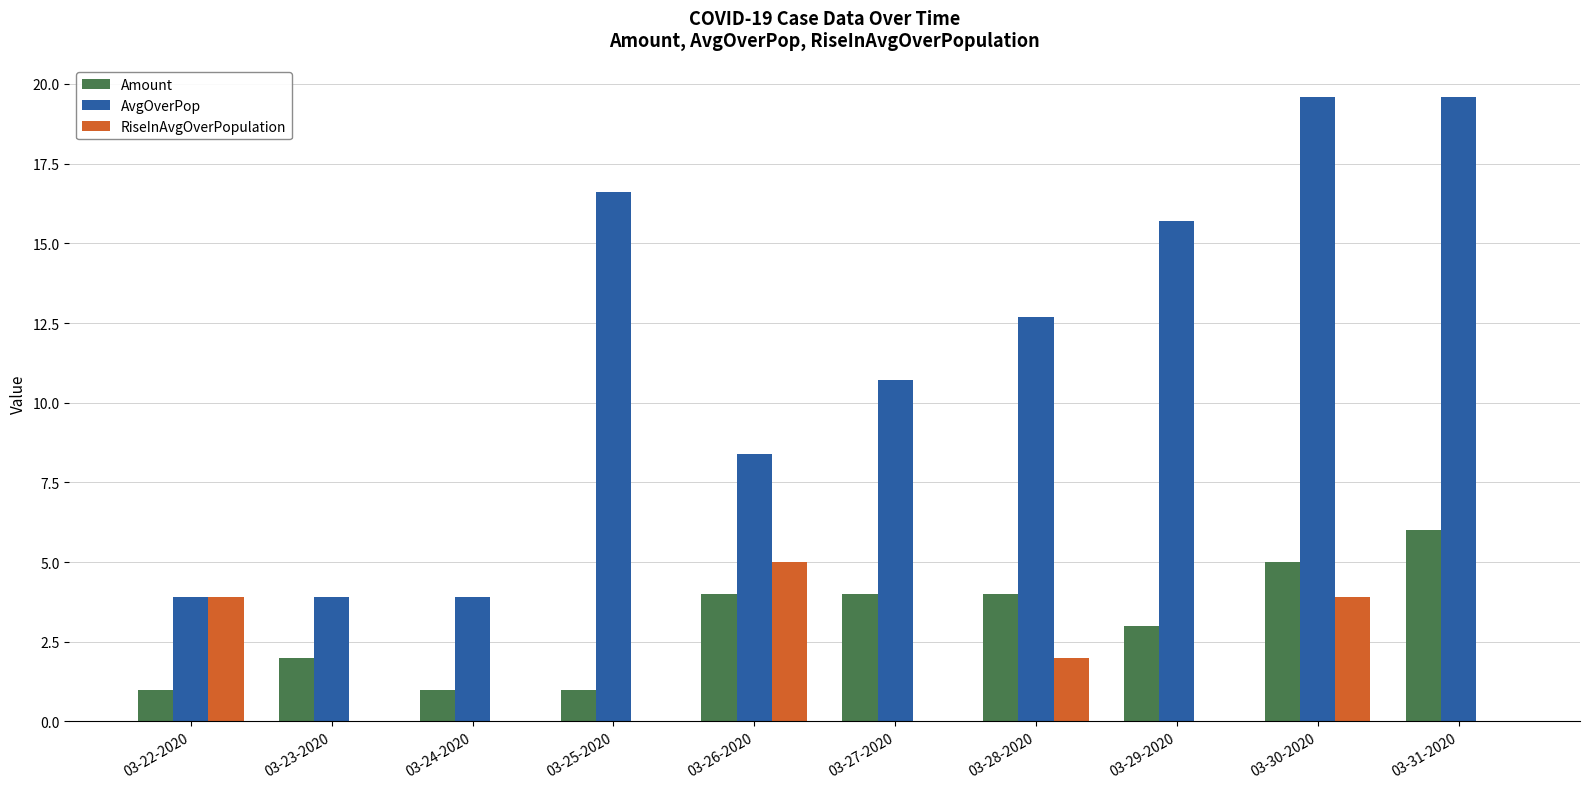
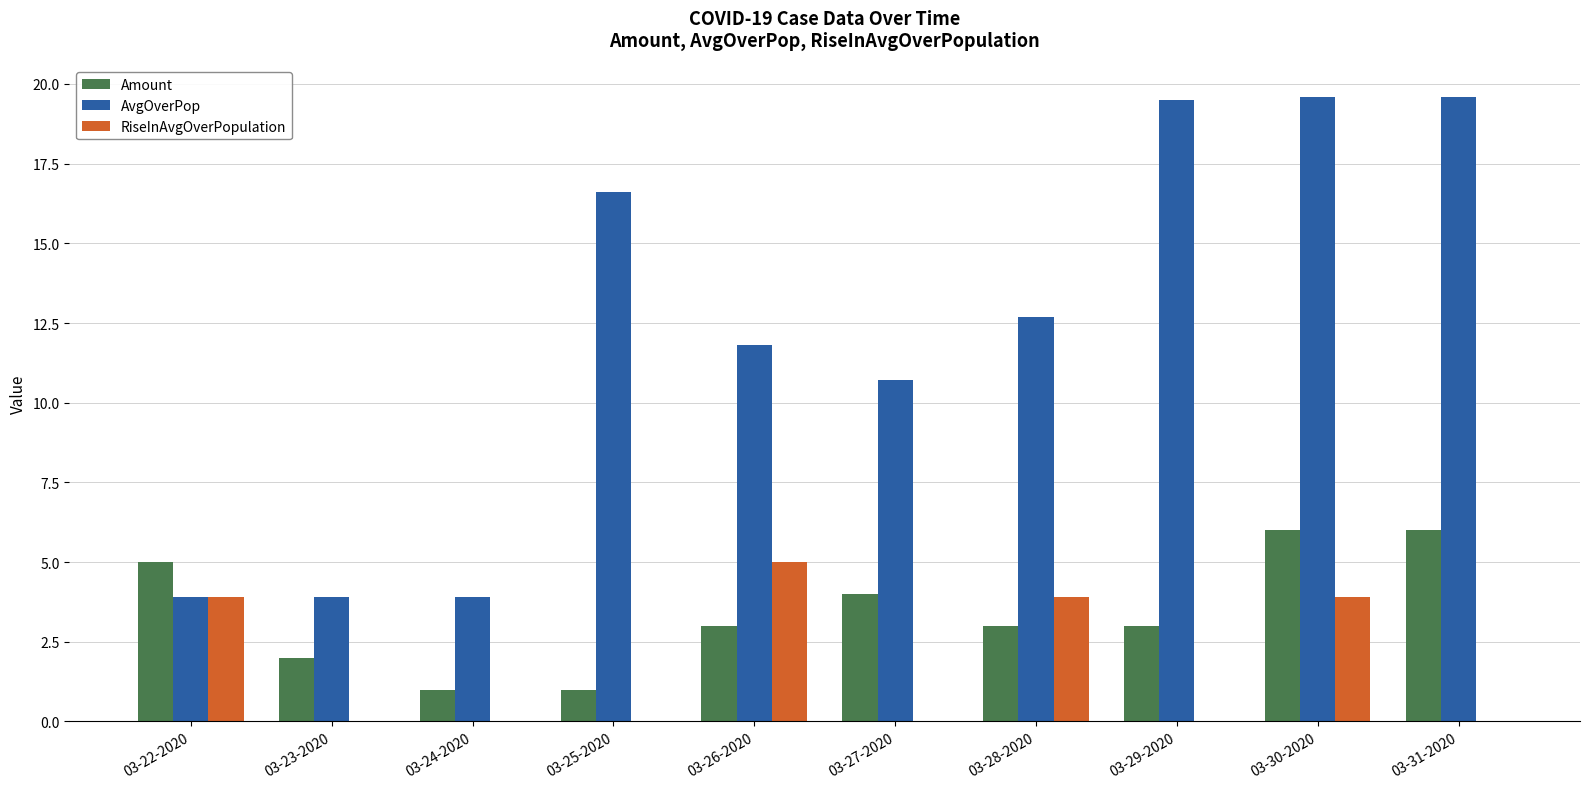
Amount, 03-22-2020: 1 -> 5
Amount, 03-26-2020: 4 -> 3
AvgOverPop, 03-26-2020: 8.4 -> 11.8
Amount, 03-28-2020: 4 -> 3
RiseInAvgOverPopulation, 03-28-2020: 2.0 -> 3.9
AvgOverPop, 03-29-2020: 15.7 -> 19.5
Amount, 03-30-2020: 5 -> 6
